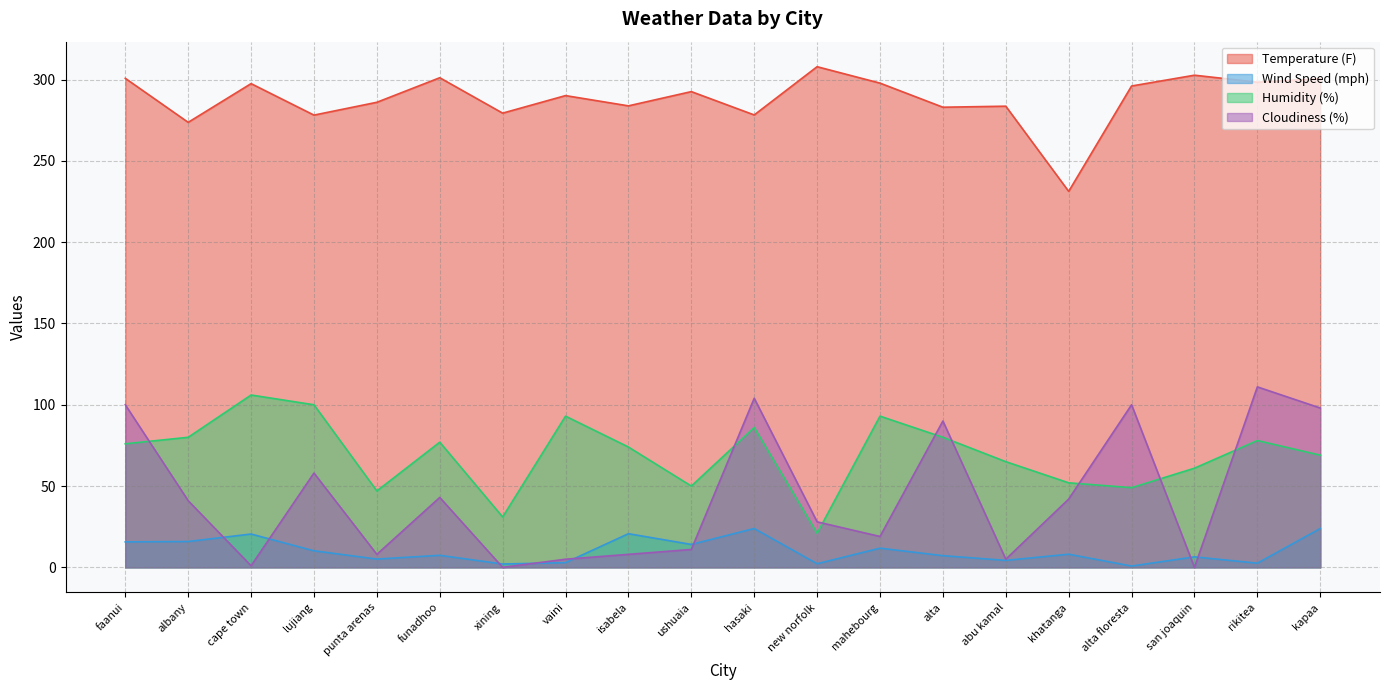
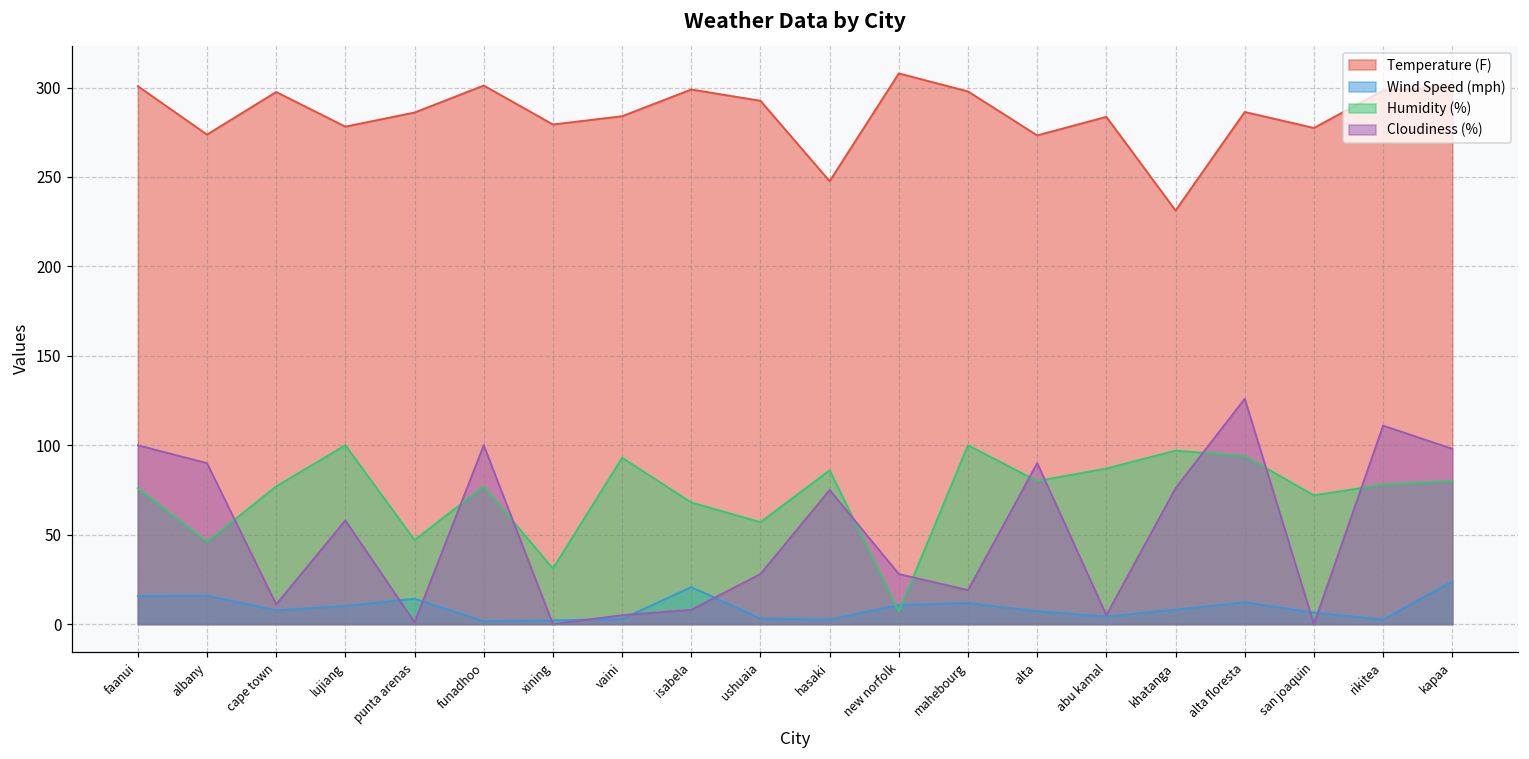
Humidity (%), albany: 80 -> 46
Cloudiness (%), albany: 41 -> 90
Wind Speed (mph), cape town: 21 -> 8
Humidity (%), cape town: 106 -> 77
Cloudiness (%), cape town: 1 -> 11
Wind Speed (mph), punta arenas: 5 -> 14
Cloudiness (%), punta arenas: 8 -> 1
Wind Speed (mph), funadhoo: 7 -> 2
Cloudiness (%), funadhoo: 43 -> 100
Temperature (F), vaini: 290 -> 284
Temperature (F), isabela: 284 -> 299
Humidity (%), isabela: 74 -> 68
Wind Speed (mph), ushuaia: 14 -> 3
Humidity (%), ushuaia: 50 -> 57
Cloudiness (%), ushuaia: 11 -> 28
Temperature (F), hasaki: 278 -> 248
Wind Speed (mph), hasaki: 24 -> 3
Cloudiness (%), hasaki: 104 -> 75
Wind Speed (mph), new norfolk: 2 -> 11
Humidity (%), new norfolk: 21 -> 7
Humidity (%), mahebourg: 93 -> 100
Temperature (F), alta: 283 -> 273
Humidity (%), abu kamal: 65 -> 87
Humidity (%), khatanga: 52 -> 97
Cloudiness (%), khatanga: 42 -> 76
Temperature (F), alta floresta: 296 -> 286
Wind Speed (mph), alta floresta: 1 -> 12
Humidity (%), alta floresta: 49 -> 94
Cloudiness (%), alta floresta: 100 -> 126
Temperature (F), san joaquin: 303 -> 277
Humidity (%), san joaquin: 61 -> 72
Humidity (%), kapaa: 69 -> 80
